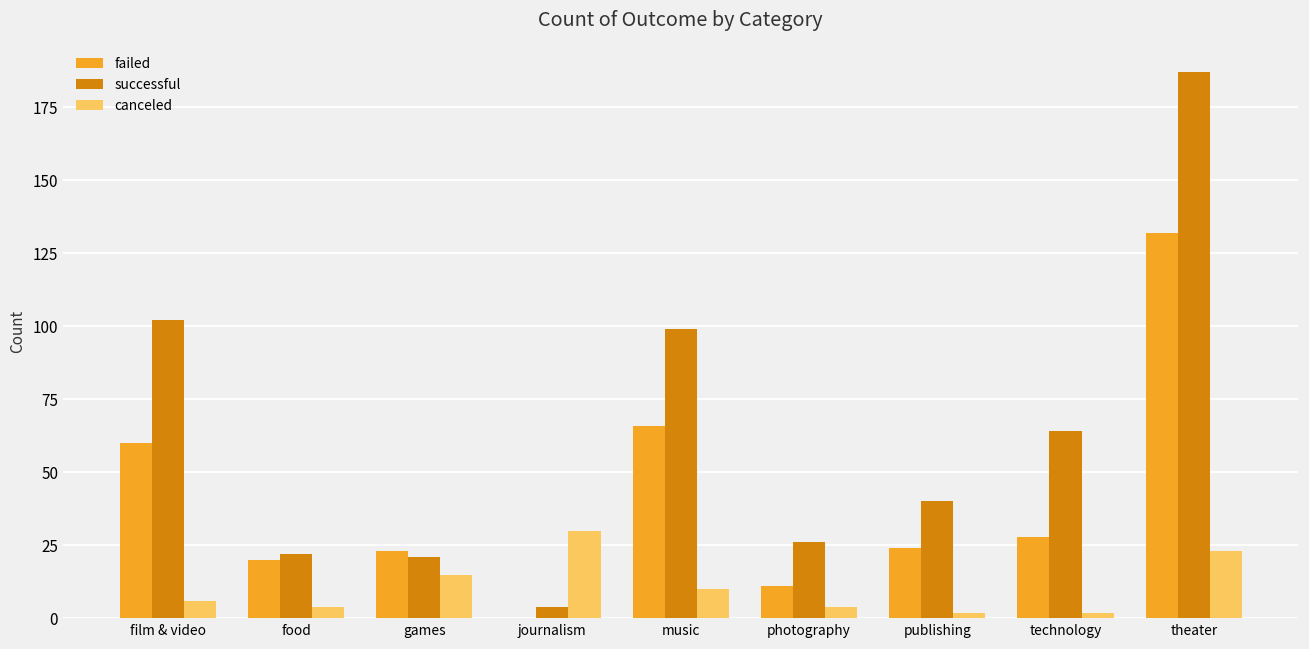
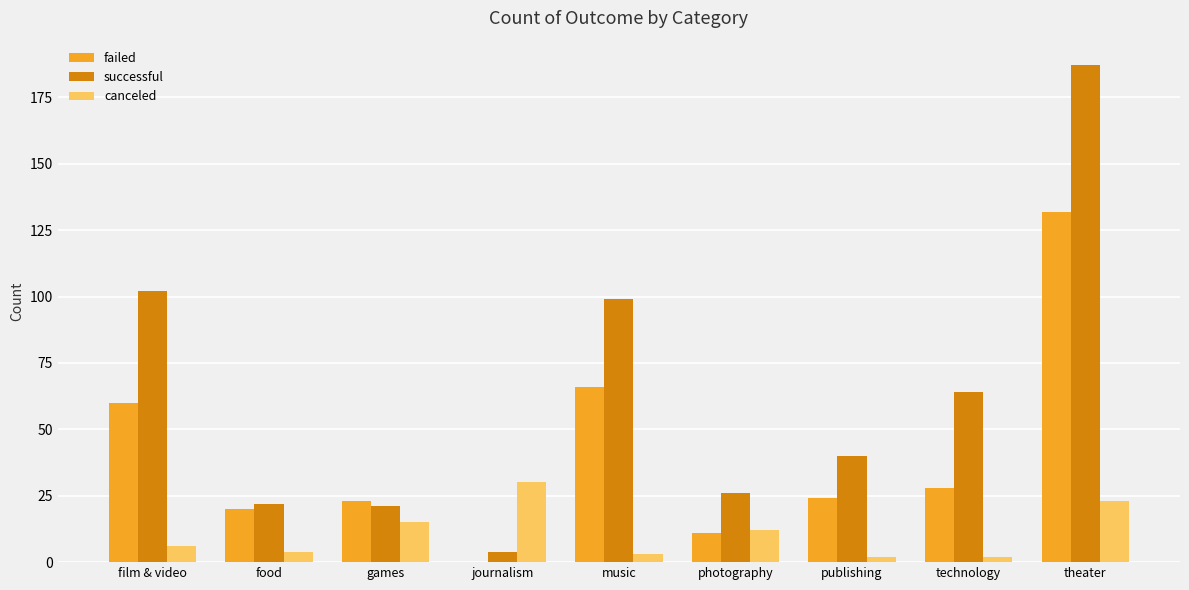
canceled, music: 10 -> 3
canceled, photography: 4 -> 12
